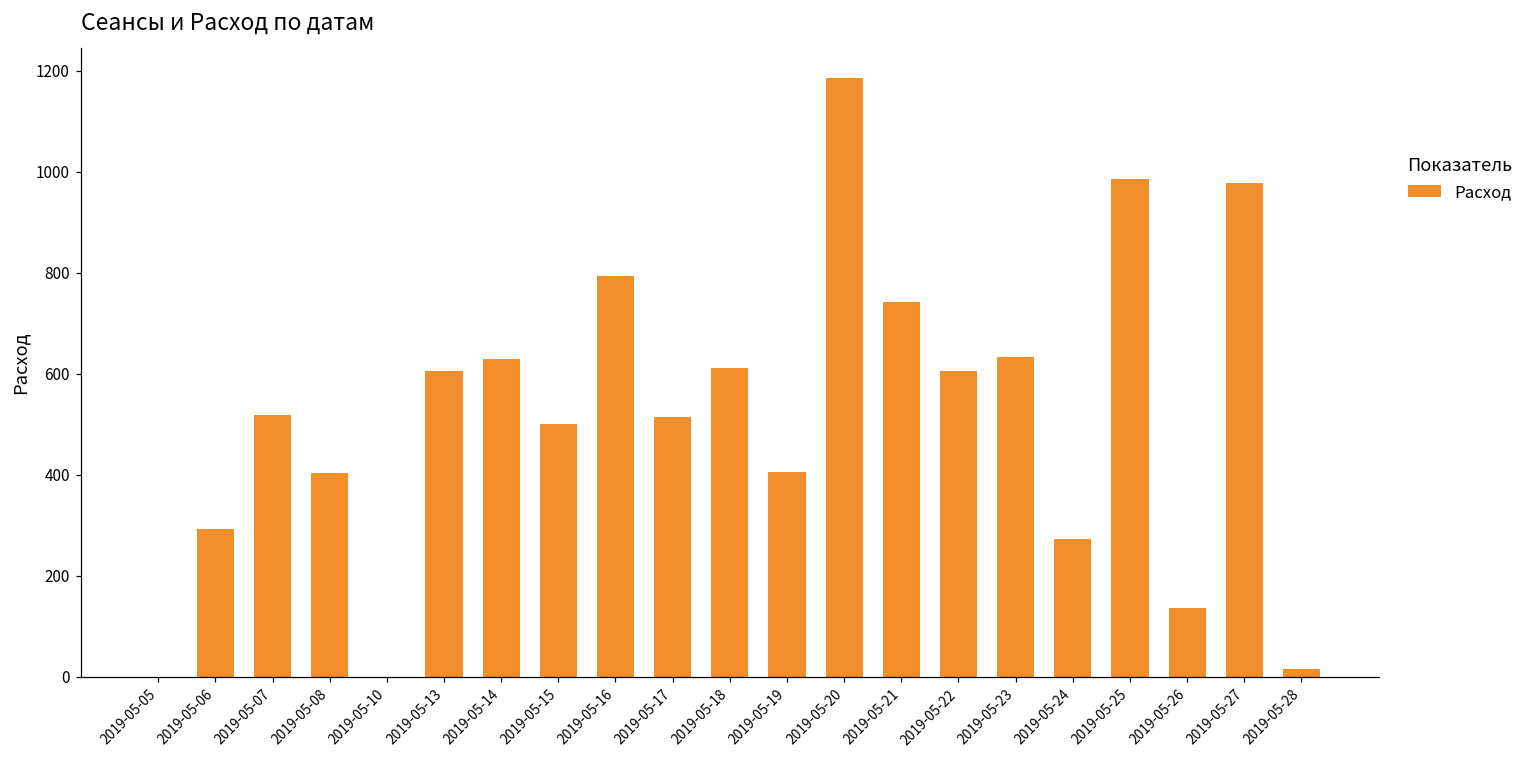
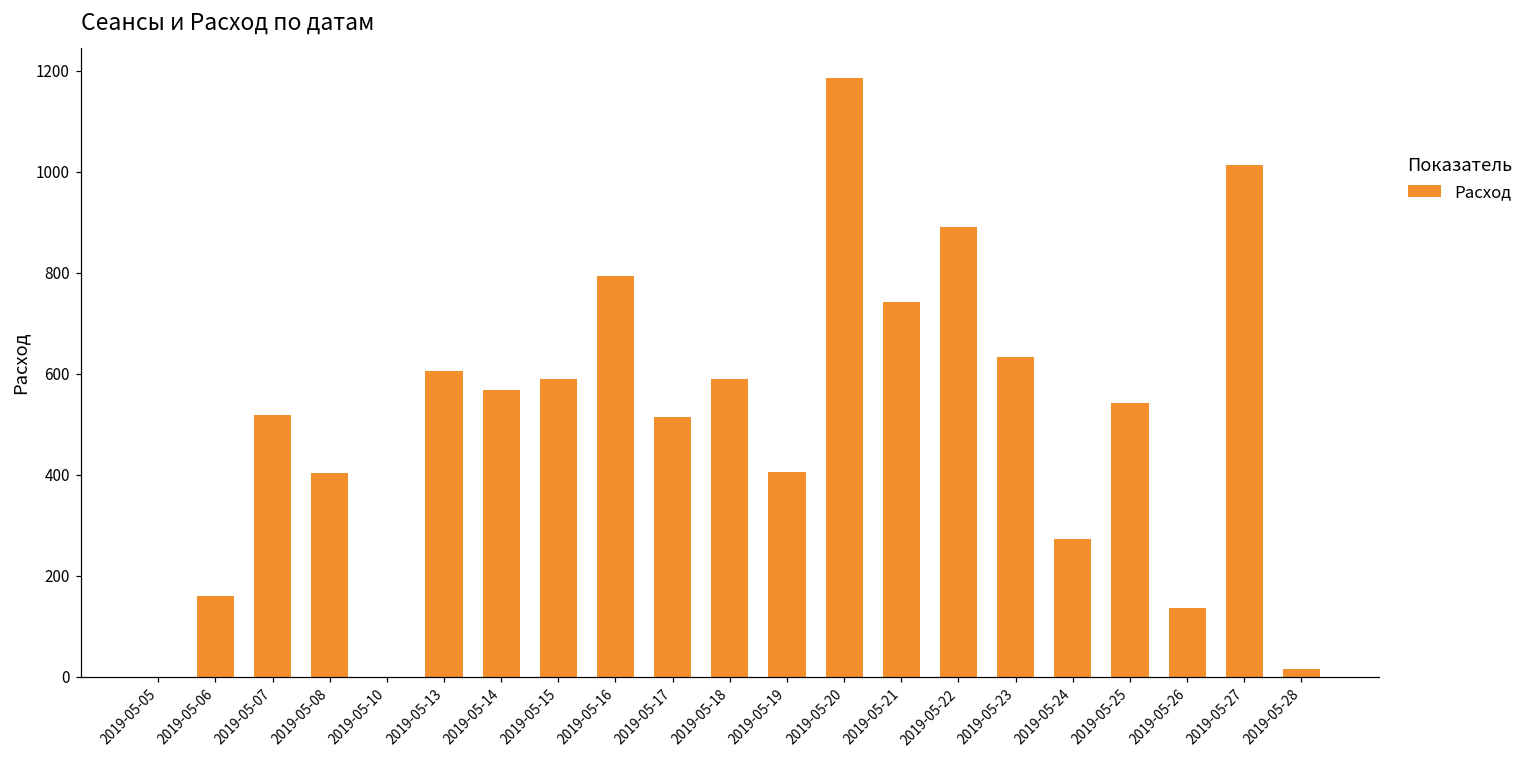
2019-05-06: 290 -> 160
2019-05-14: 630 -> 570
2019-05-15: 500 -> 590
2019-05-18: 610 -> 590
2019-05-22: 610 -> 890
2019-05-25: 990 -> 540
2019-05-27: 980 -> 1010
